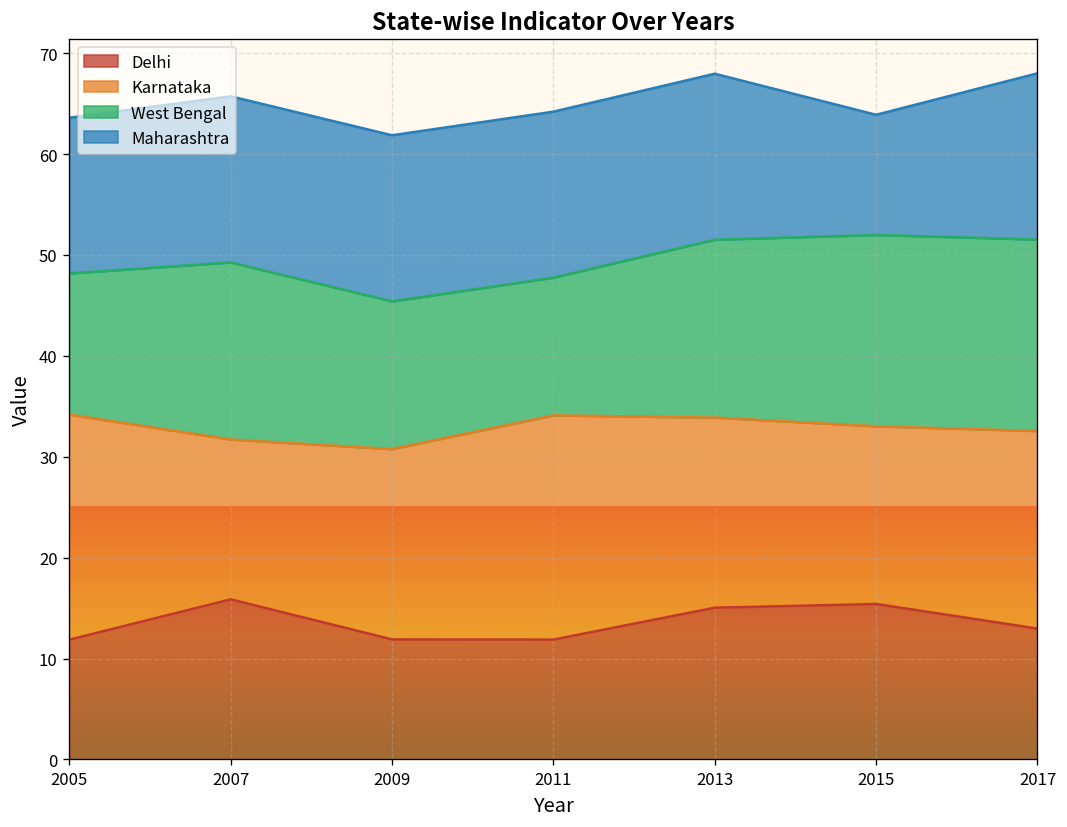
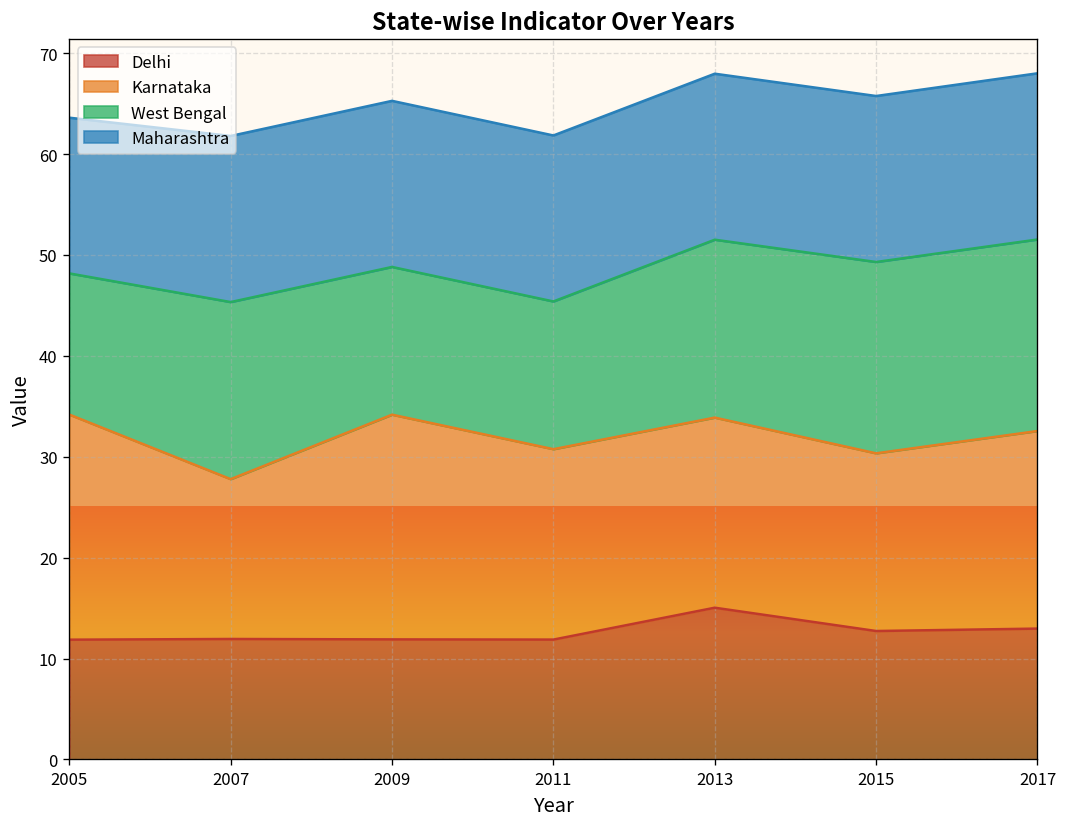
Delhi, 2007: 16 -> 12
Karnataka, 2009: 19 -> 22
Karnataka, 2011: 22 -> 19
West Bengal, 2011: 14 -> 15
Delhi, 2015: 15 -> 13
Maharashtra, 2015: 12 -> 16
